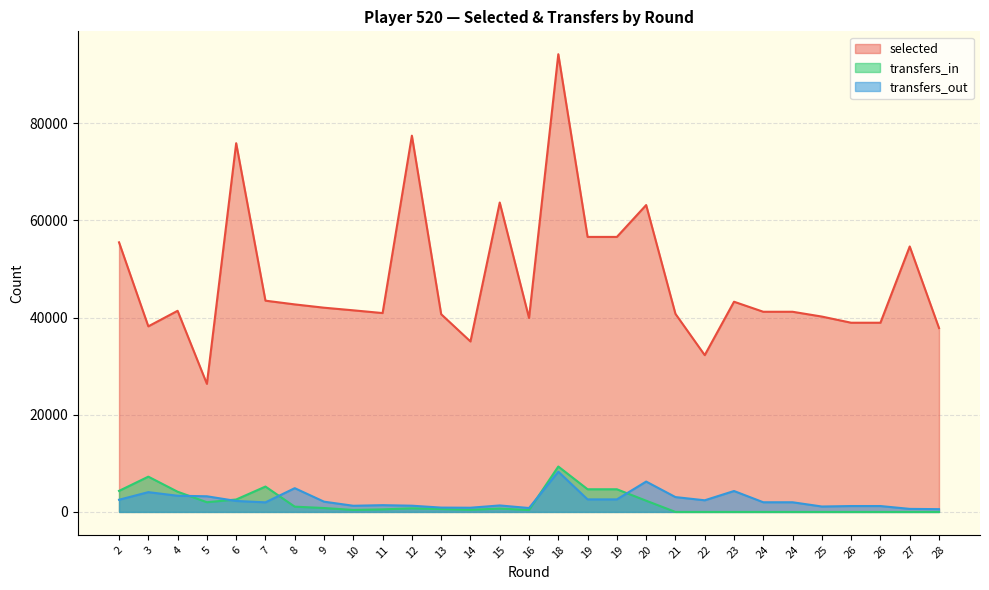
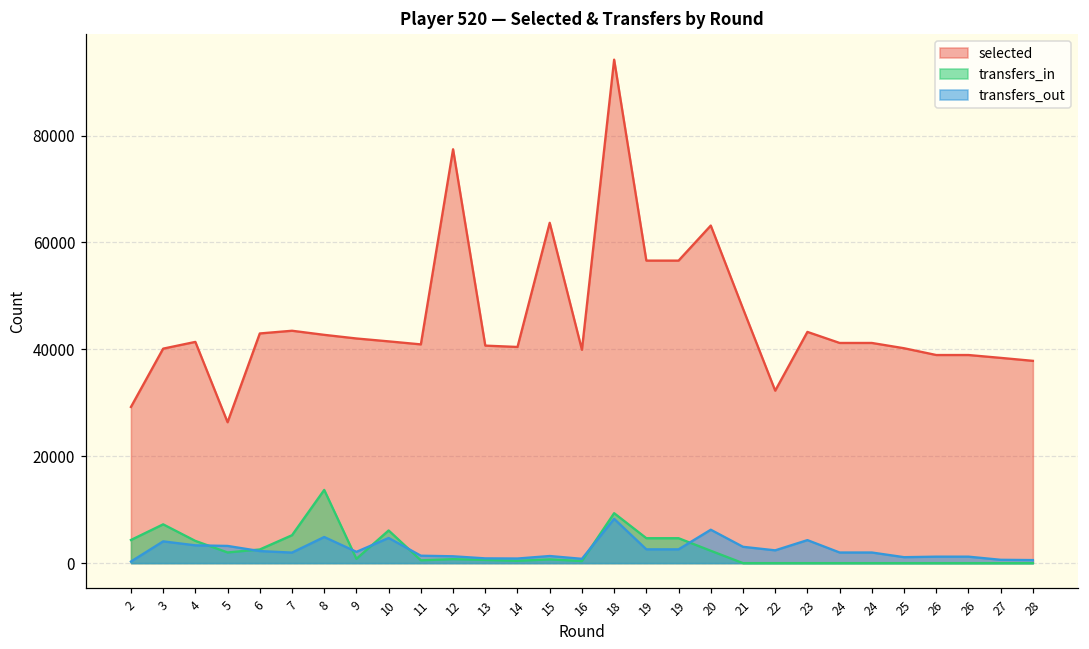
selected, 2: 55000 -> 29000
transfers_out, 2: 3000 -> 0
selected, 3: 38000 -> 40000
selected, 6: 76000 -> 43000
transfers_in, 8: 1000 -> 14000
transfers_in, 10: 0 -> 6000
transfers_out, 10: 1000 -> 5000
selected, 14: 35000 -> 40000
selected, 21: 41000 -> 48000
selected, 27: 55000 -> 38000
